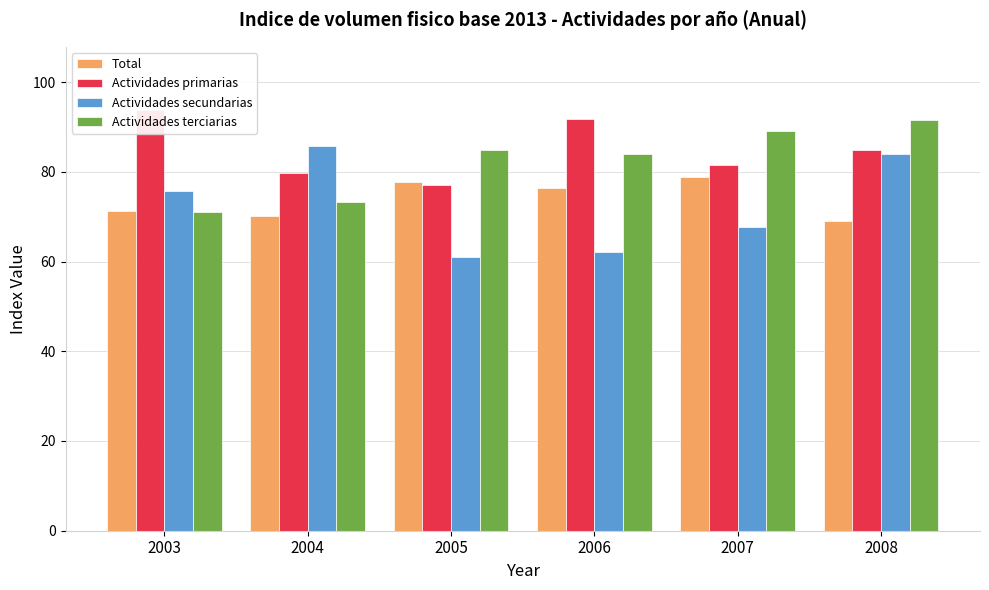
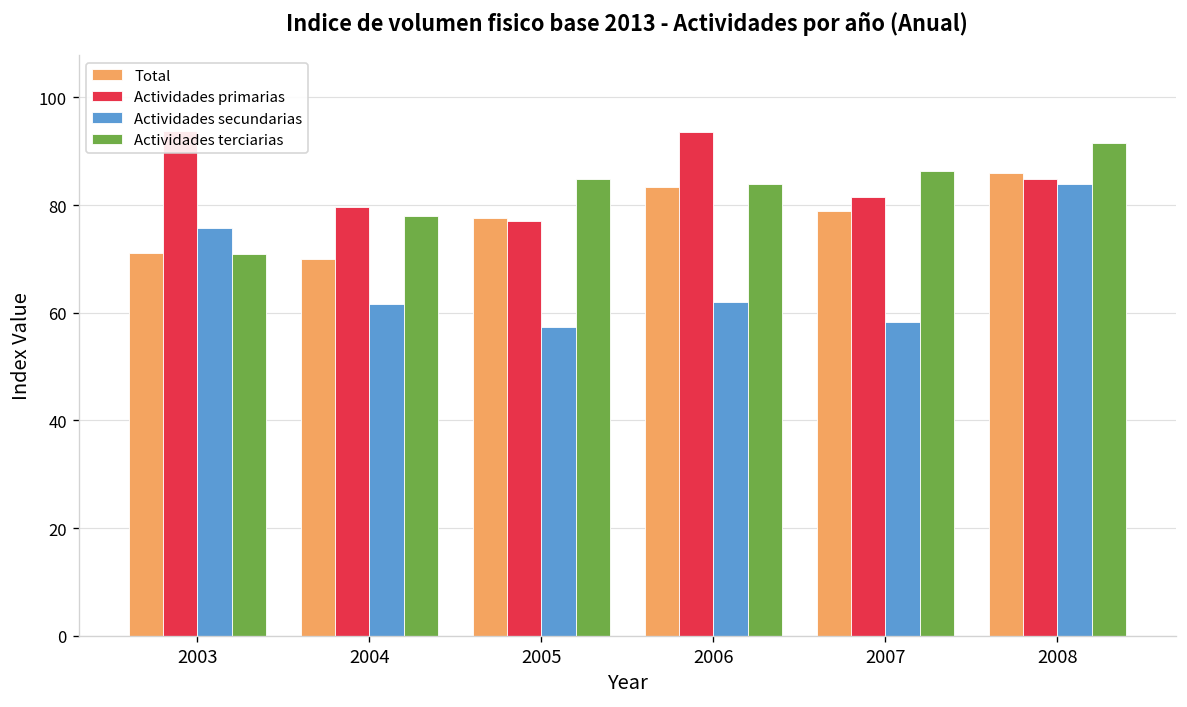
Actividades secundarias, 2004: 86 -> 62
Actividades terciarias, 2004: 73 -> 78
Actividades secundarias, 2005: 61 -> 57
Total, 2006: 76 -> 83
Actividades primarias, 2006: 92 -> 94
Actividades secundarias, 2007: 68 -> 58
Actividades terciarias, 2007: 89 -> 86
Total, 2008: 69 -> 86
